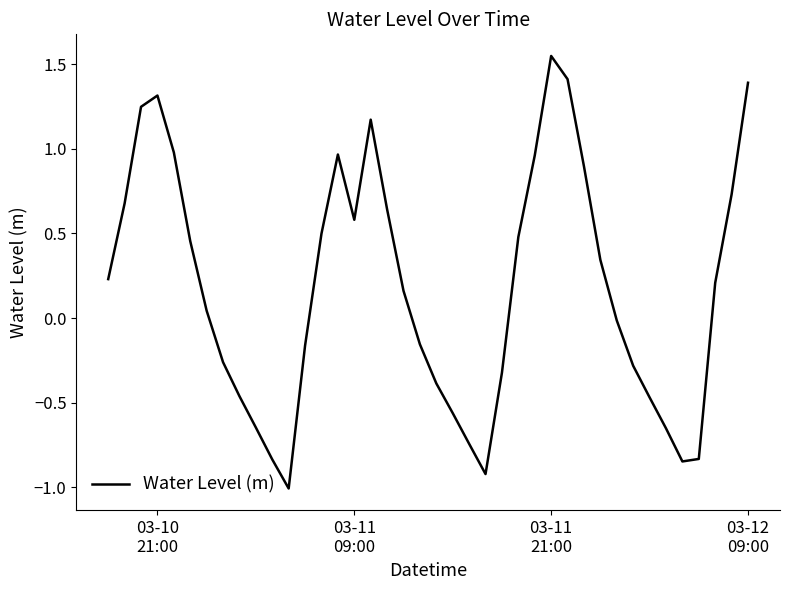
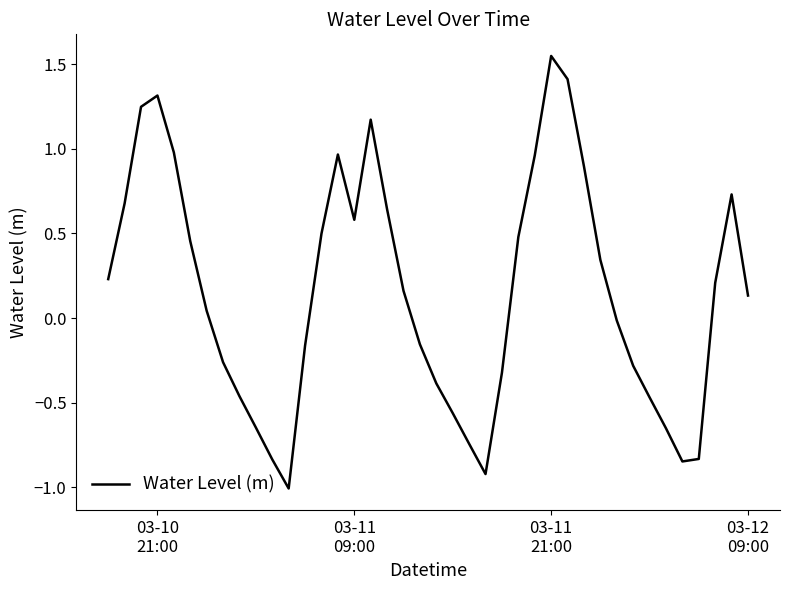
03-12 09:00: 1.39 -> 0.13
